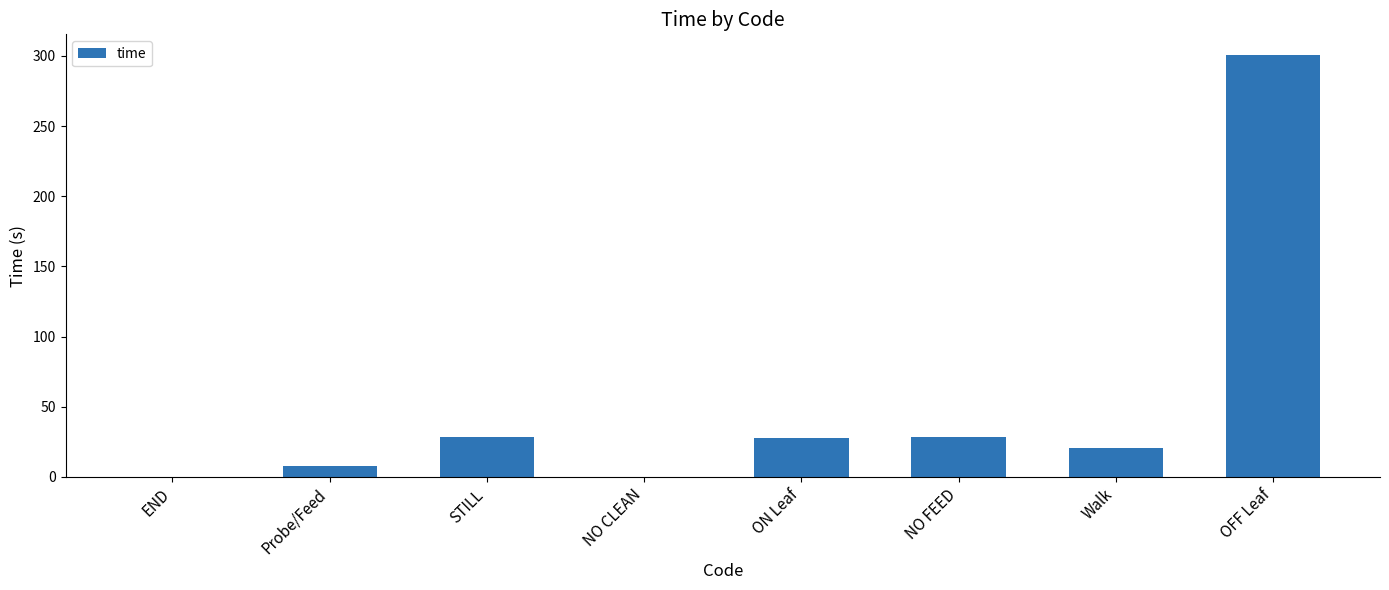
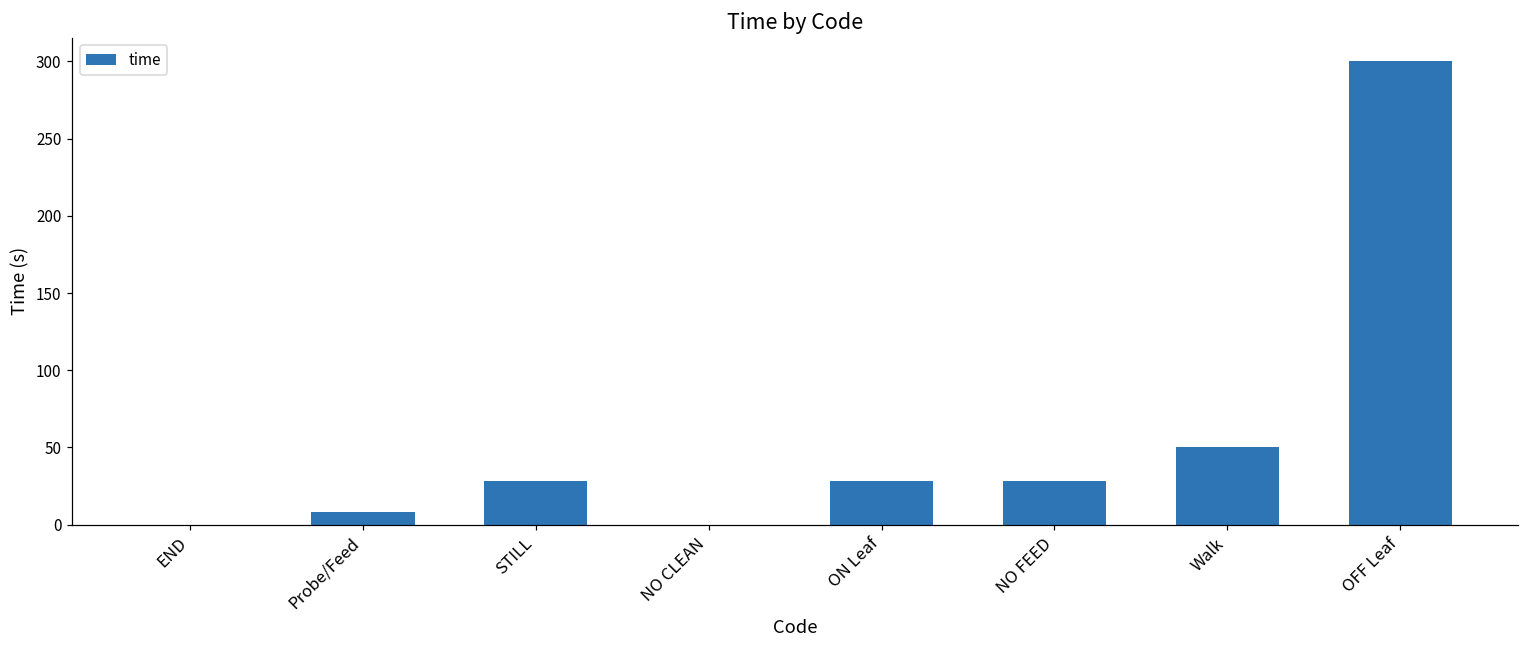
Walk: 20 -> 50
